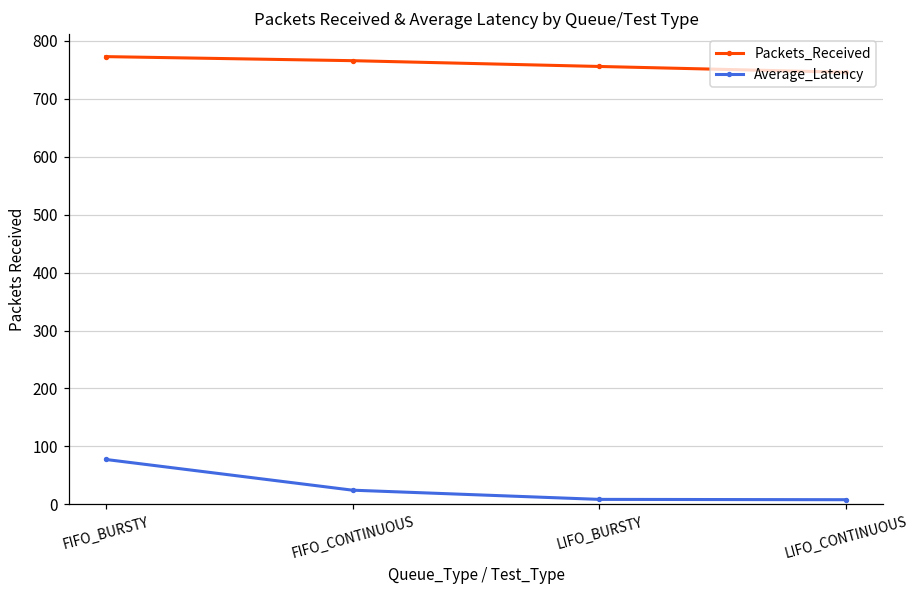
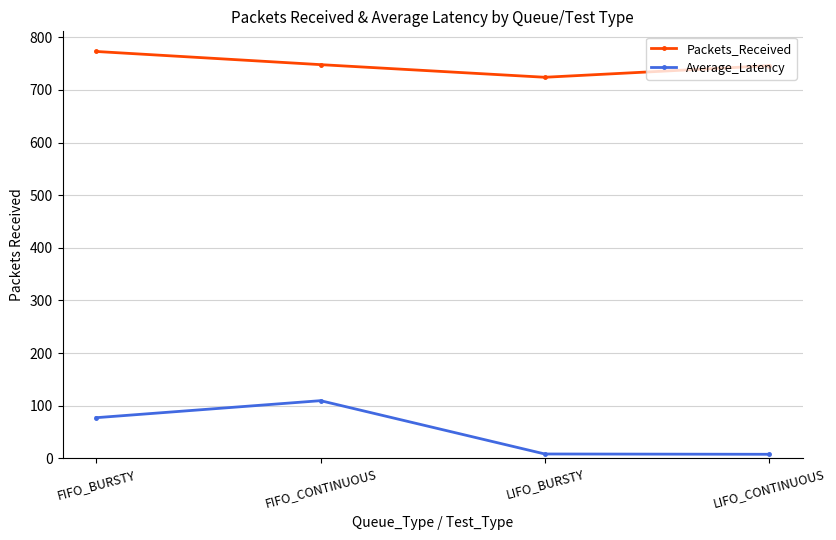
Packets_Received, FIFO_CONTINUOUS: 770 -> 750
Average_Latency, FIFO_CONTINUOUS: 20 -> 110
Packets_Received, LIFO_BURSTY: 760 -> 720
